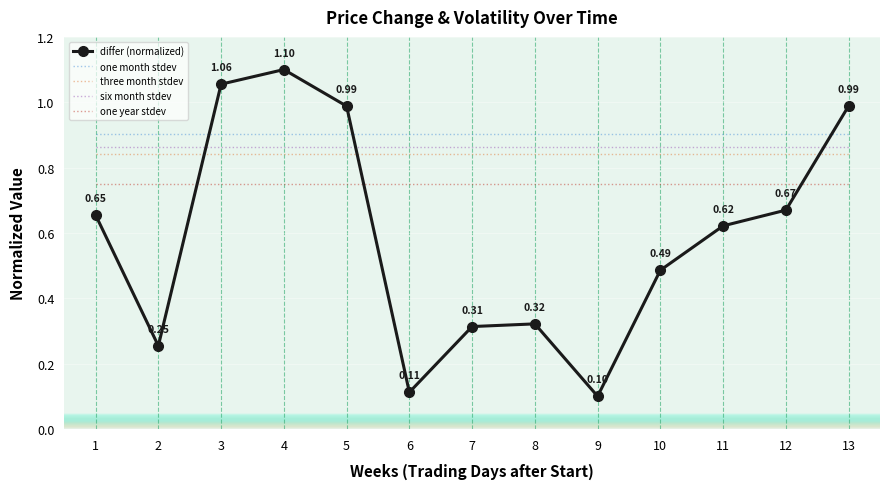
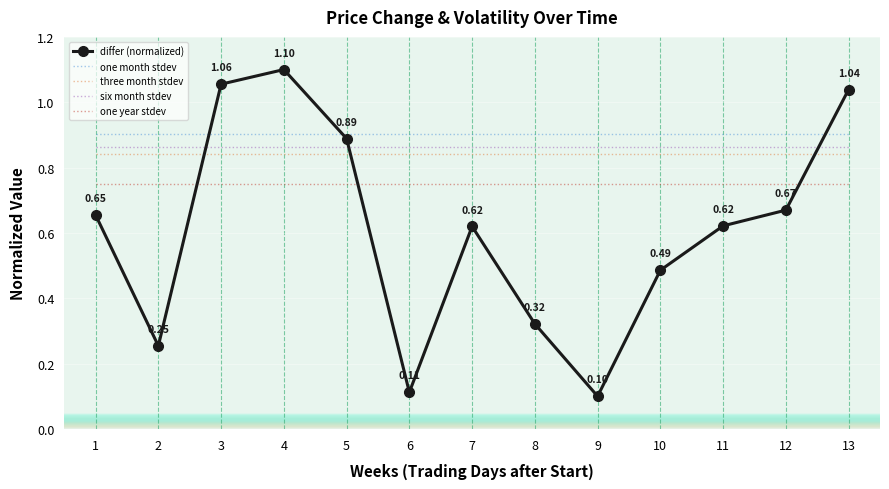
differ (normalized), 5: 0.99 -> 0.89
differ (normalized), 7: 0.31 -> 0.62
differ (normalized), 13: 0.99 -> 1.04
